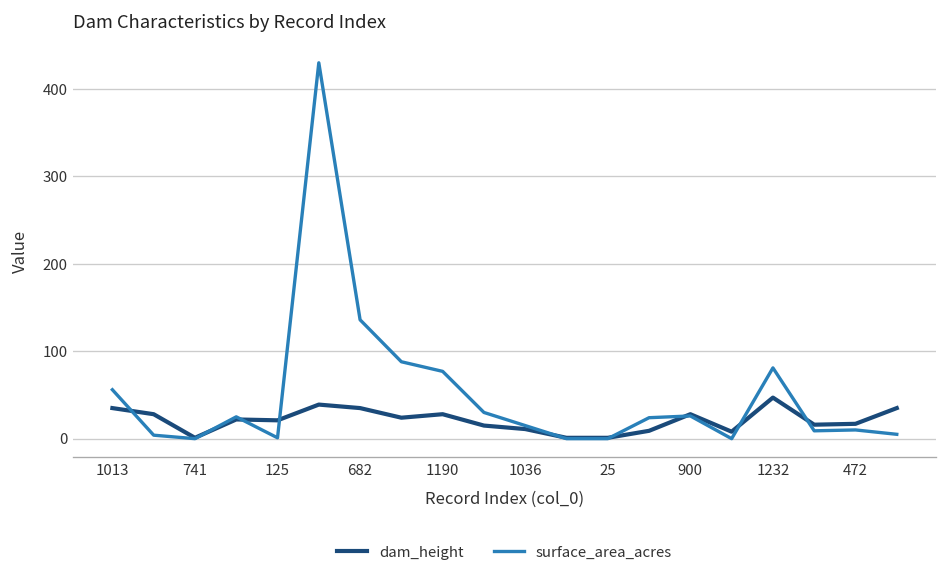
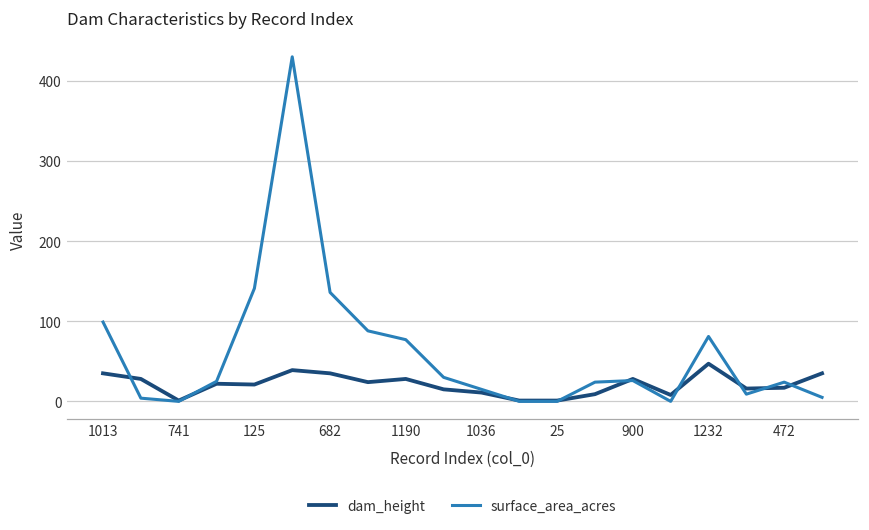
surface_area_acres, 1013: 60 -> 100
surface_area_acres, 125: 0 -> 140
surface_area_acres, 472: 10 -> 20
